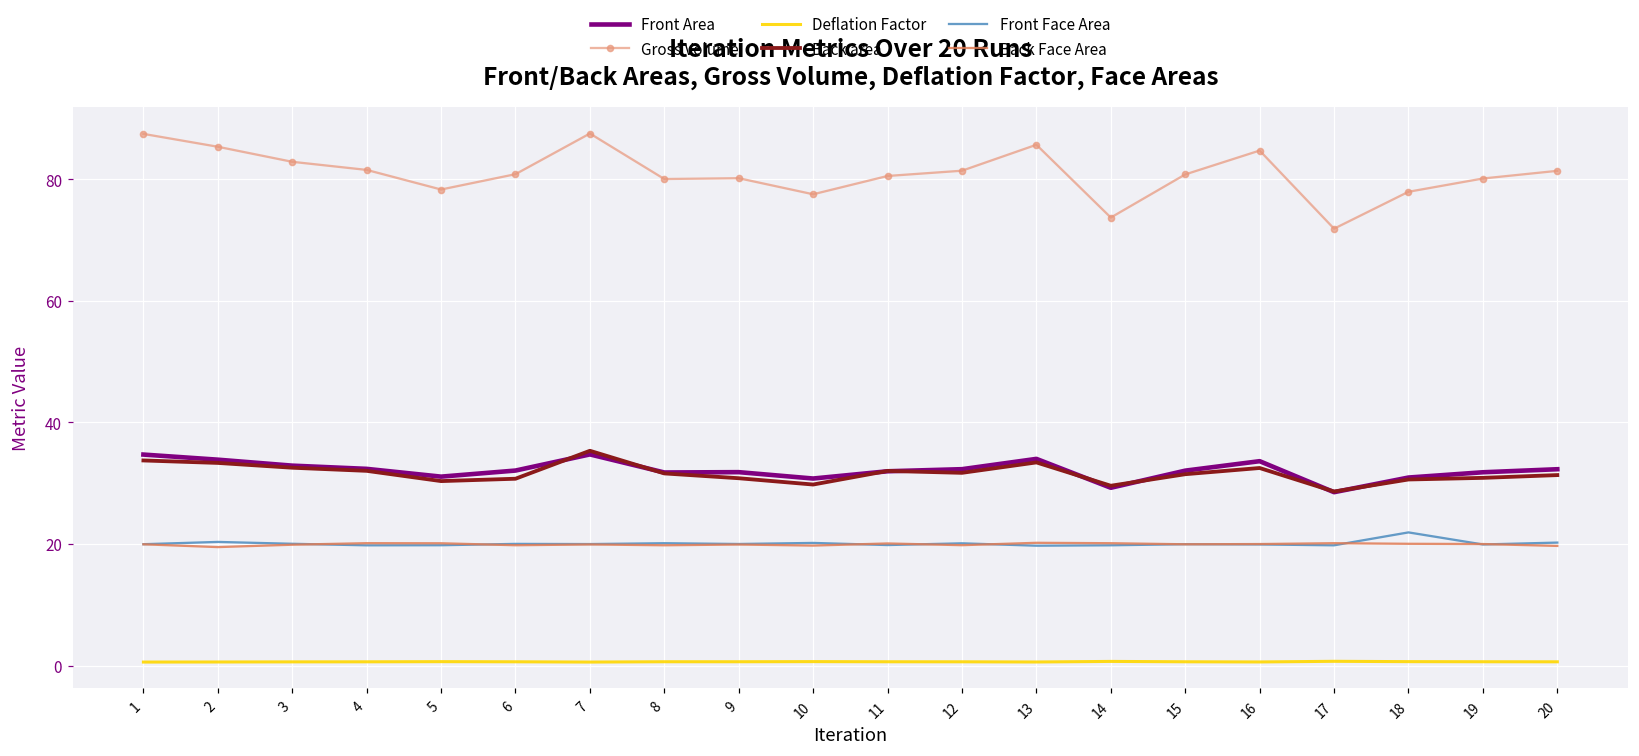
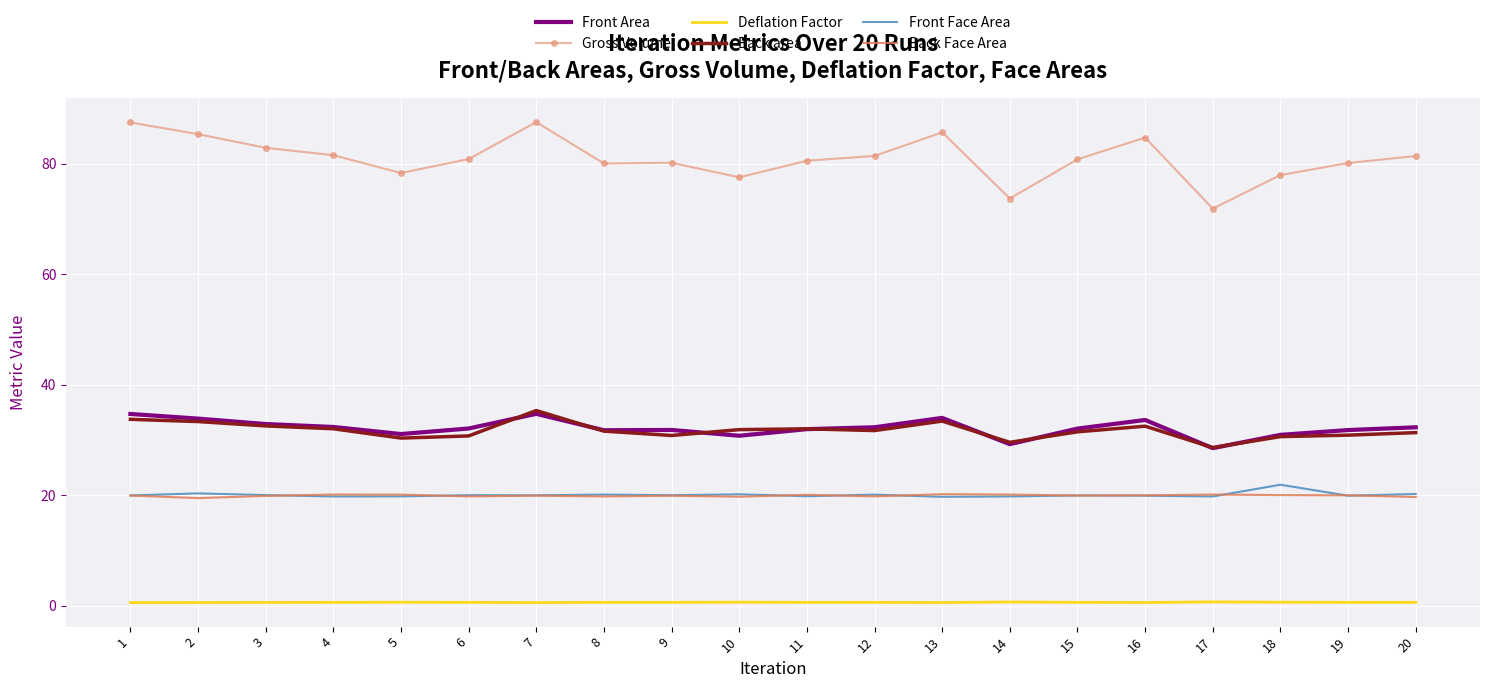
Back area, 10: 30 -> 32
